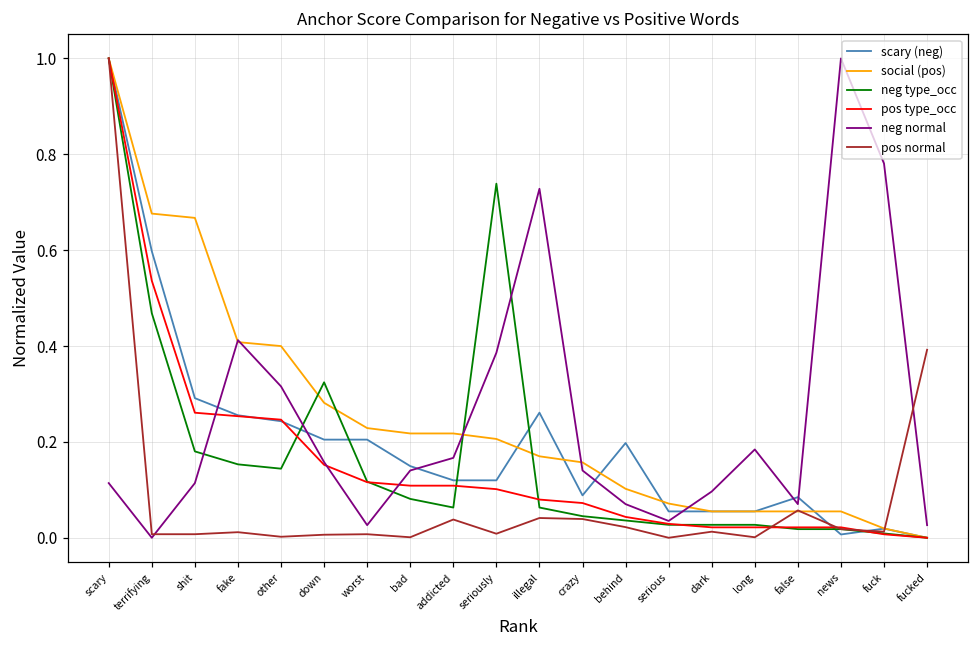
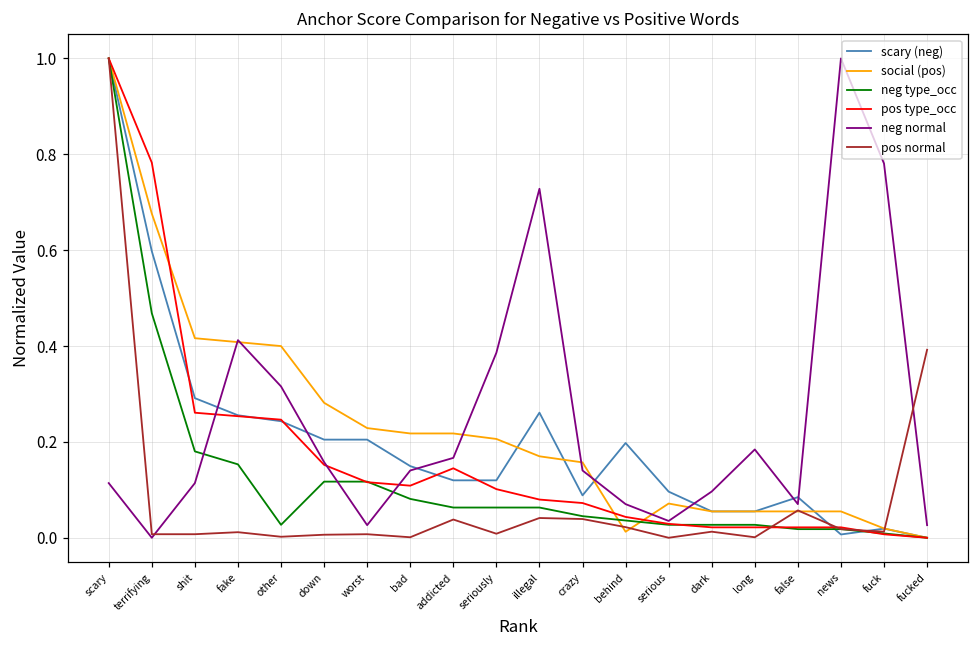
pos type_occ, terrifying: 0.54 -> 0.78
social (pos), shit: 0.67 -> 0.42
neg type_occ, other: 0.14 -> 0.03
neg type_occ, down: 0.32 -> 0.12
pos type_occ, addicted: 0.11 -> 0.14
neg type_occ, seriously: 0.74 -> 0.06
social (pos), behind: 0.10 -> 0.01
scary (neg), serious: 0.05 -> 0.10
